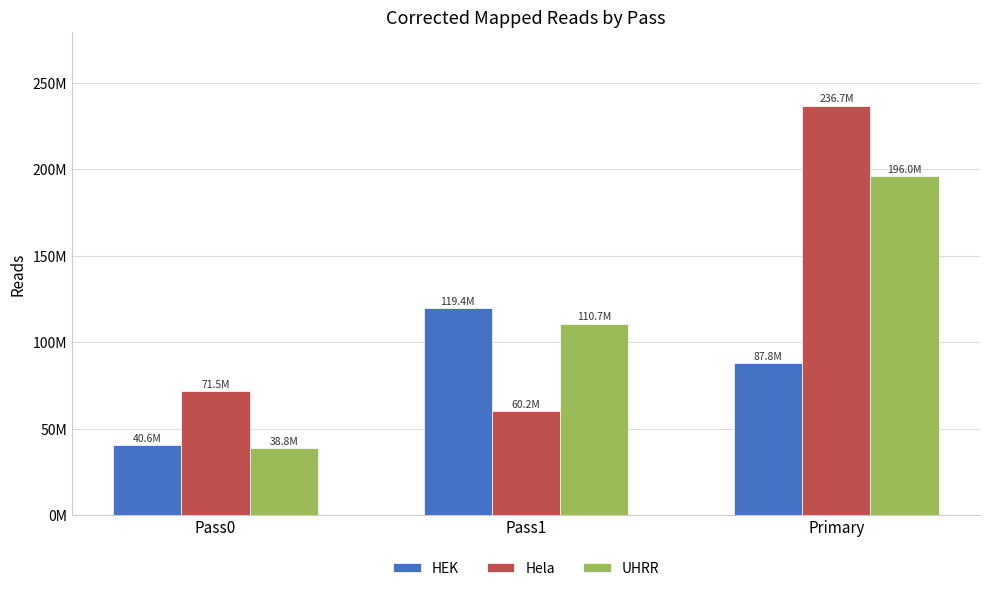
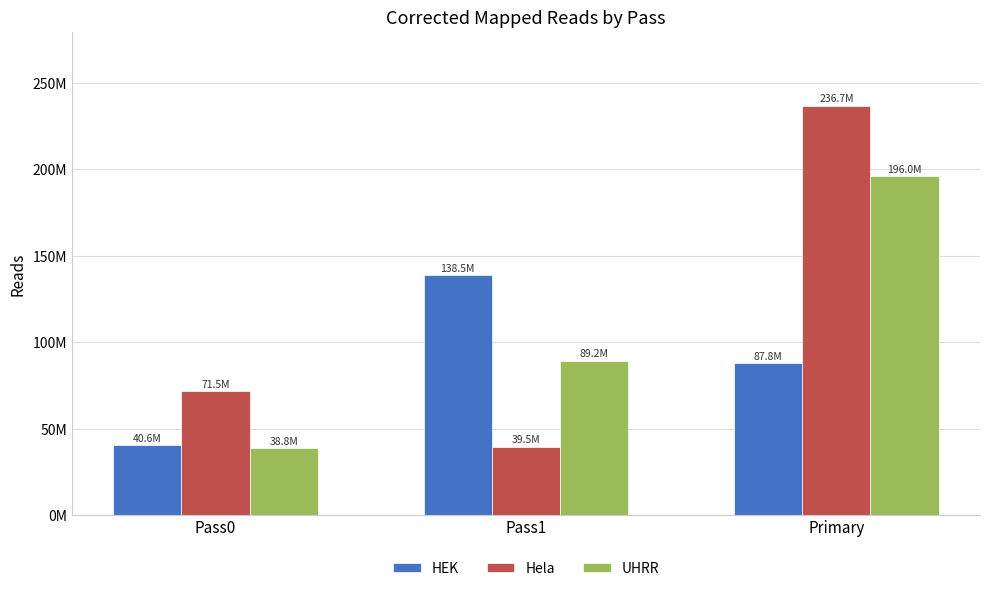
HEK, Pass1: 119.4M -> 138.5M
Hela, Pass1: 60.2M -> 39.5M
UHRR, Pass1: 110.7M -> 89.2M
